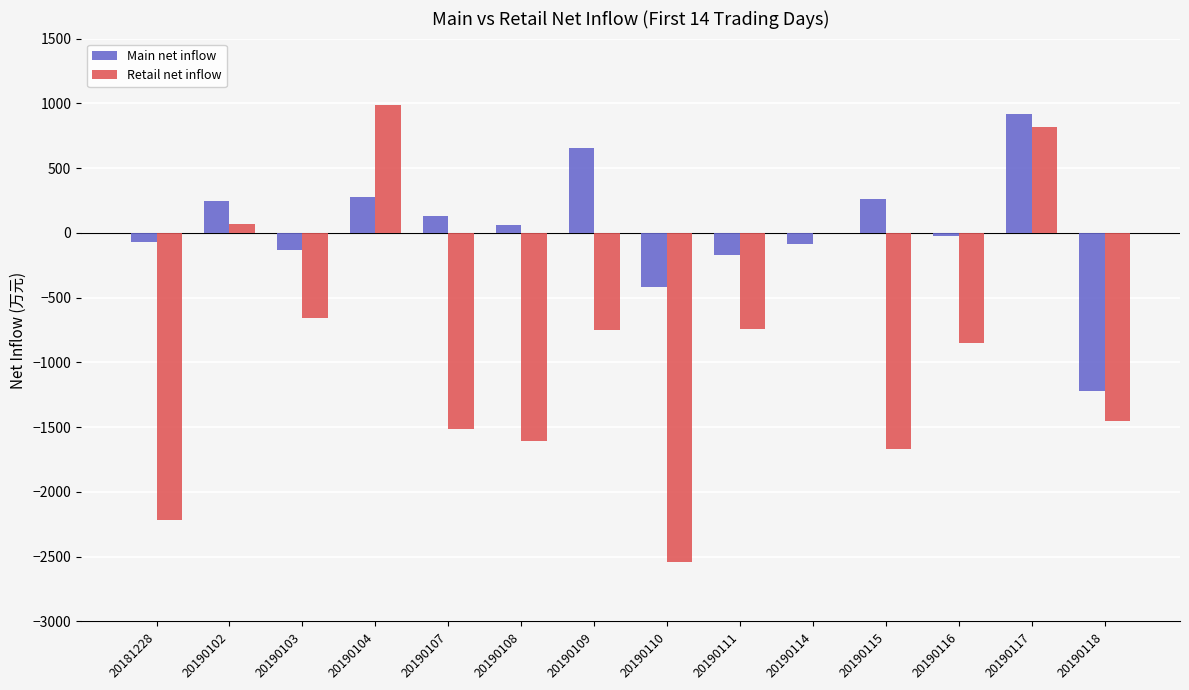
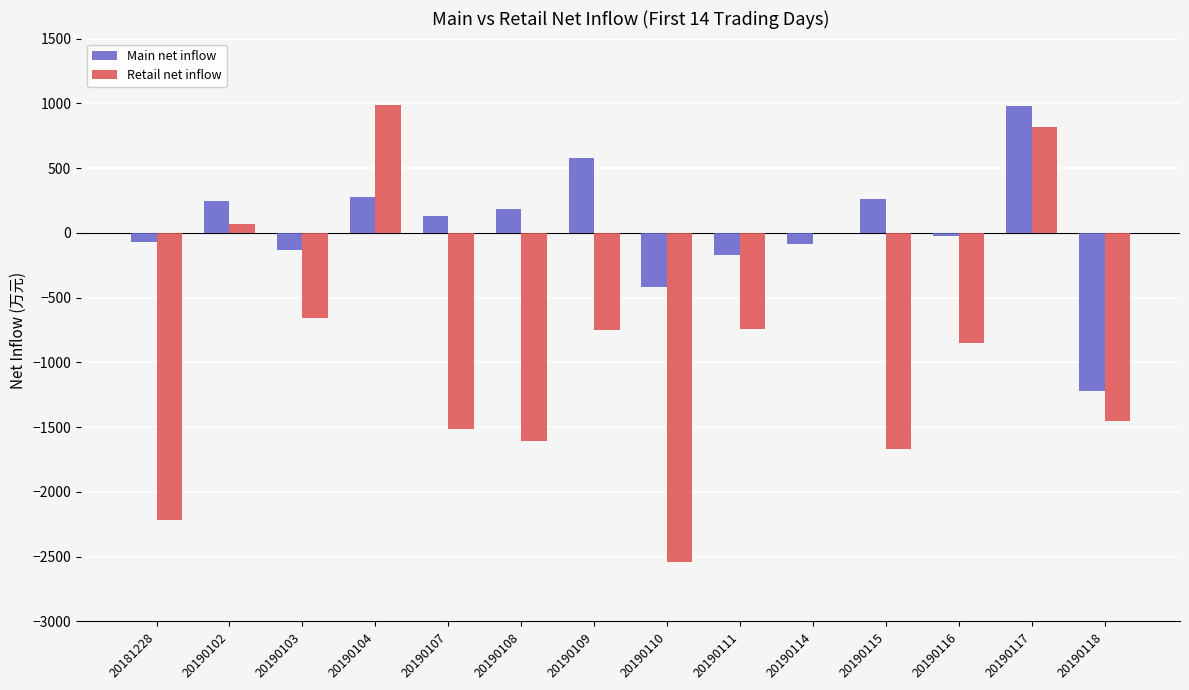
Main net inflow, 20190108: 60 -> 190
Main net inflow, 20190109: 660 -> 580
Main net inflow, 20190117: 920 -> 980
